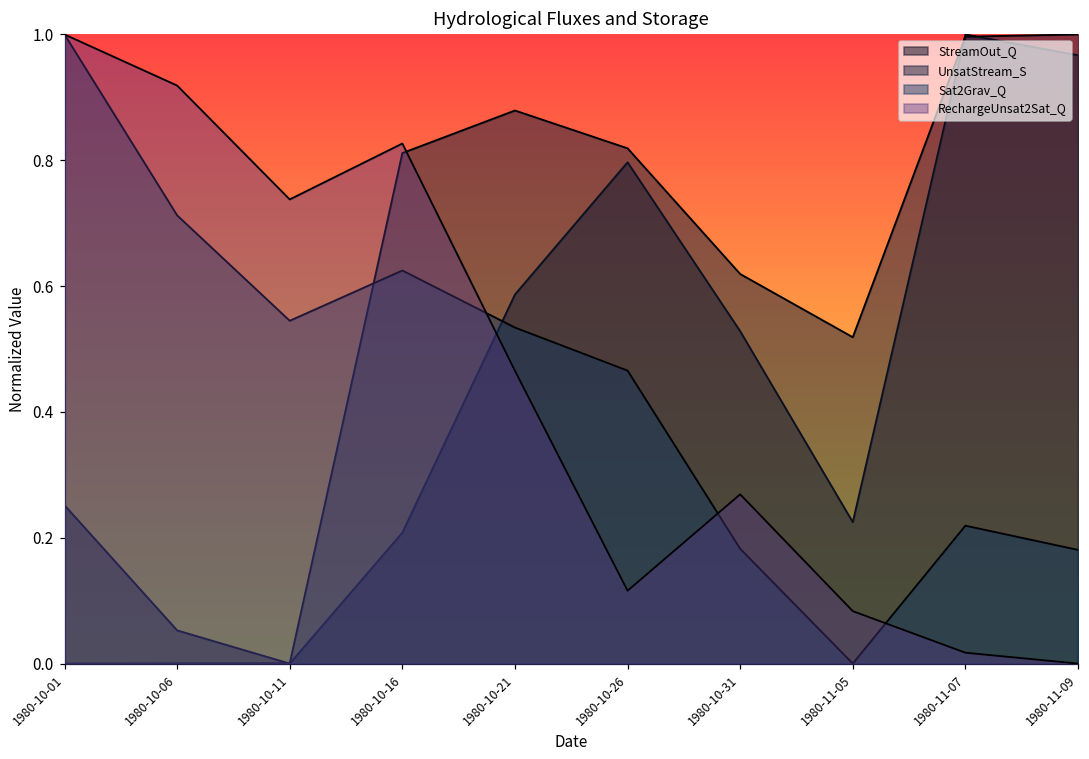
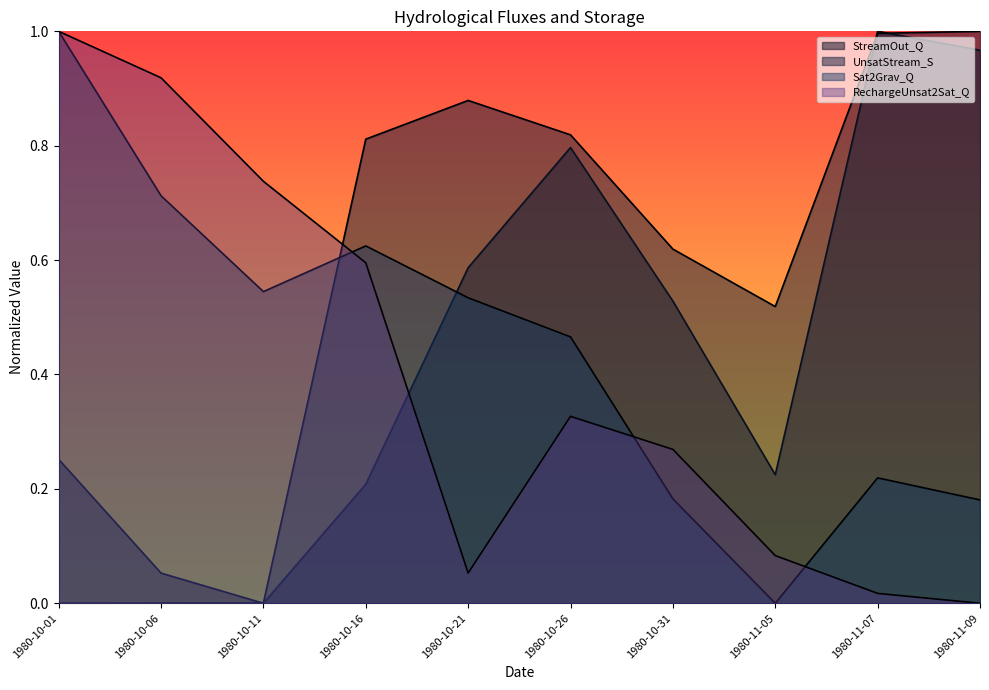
RechargeUnsat2Sat_Q, 1980-10-16: 0.83 -> 0.60
RechargeUnsat2Sat_Q, 1980-10-21: 0.47 -> 0.05
RechargeUnsat2Sat_Q, 1980-10-26: 0.12 -> 0.33
